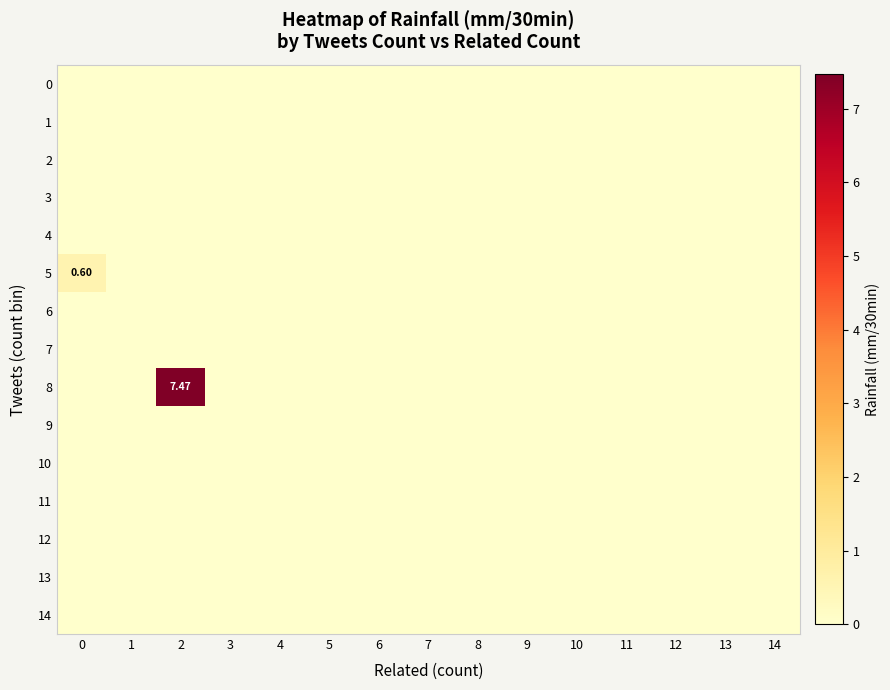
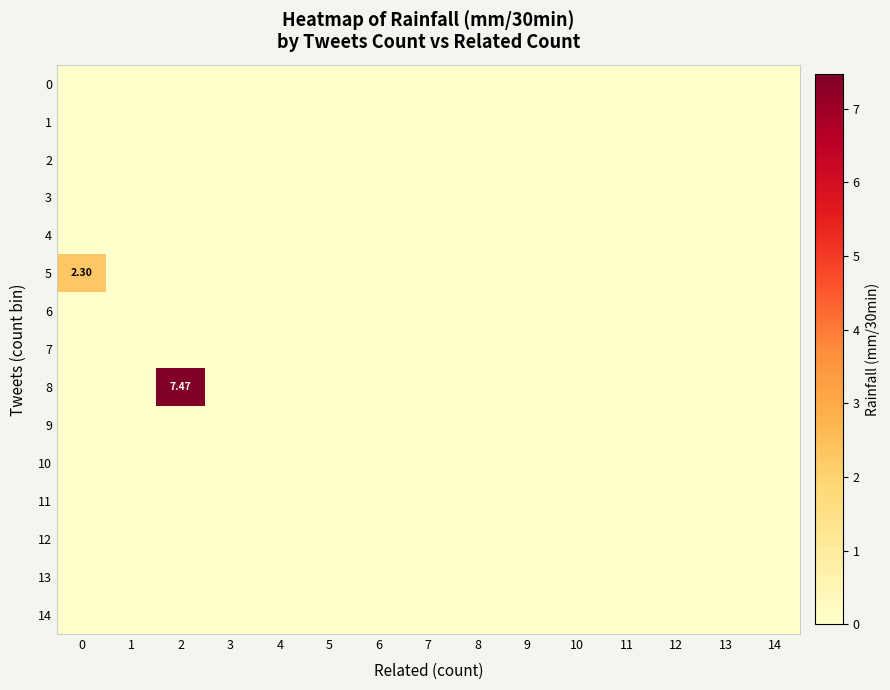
5, 0: 0.60 -> 2.30
